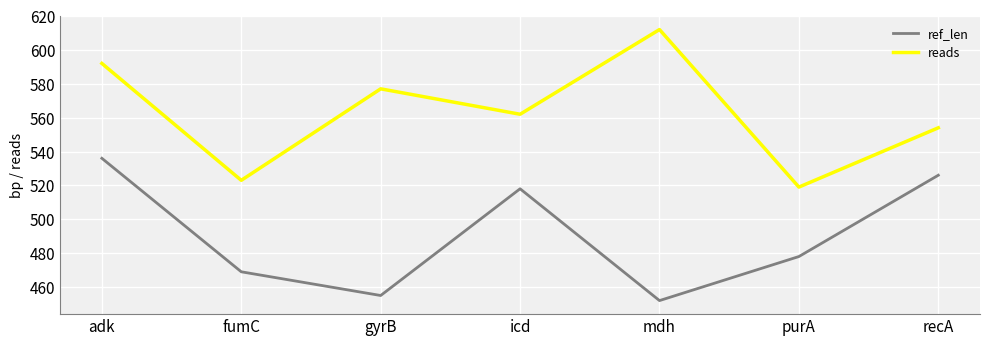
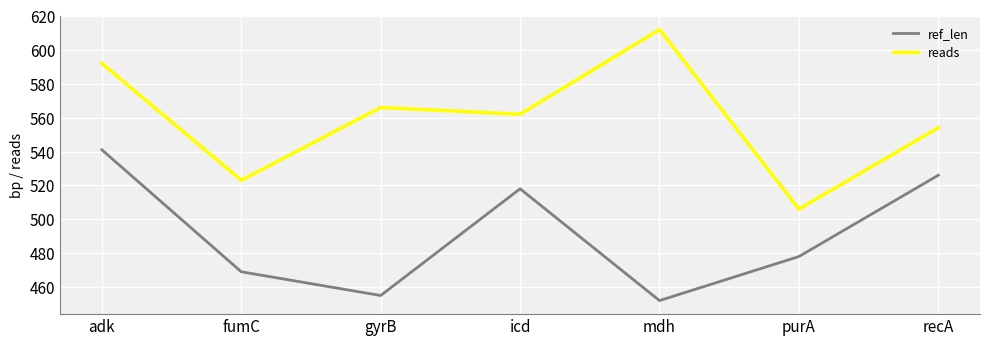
ref_len, adk: 536 -> 541
reads, gyrB: 577 -> 566
reads, purA: 519 -> 506
